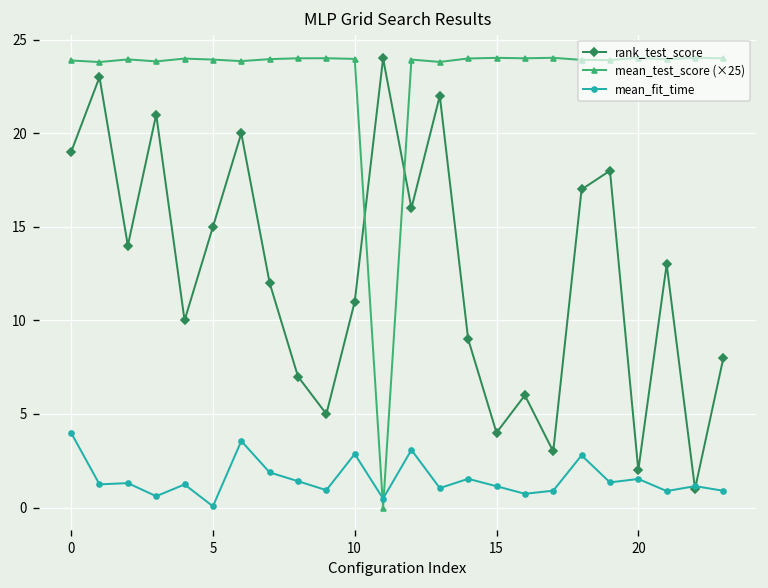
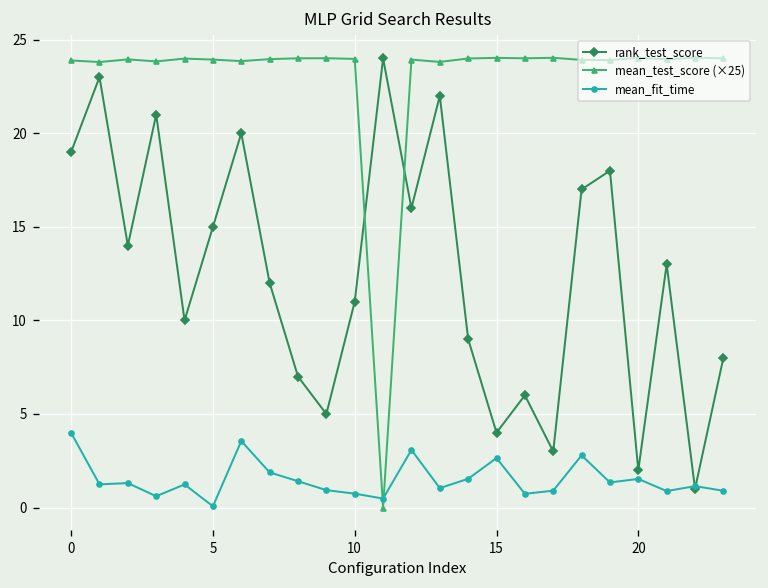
mean_fit_time, 10: 2.9 -> 0.7
mean_fit_time, 15: 1.1 -> 2.6
